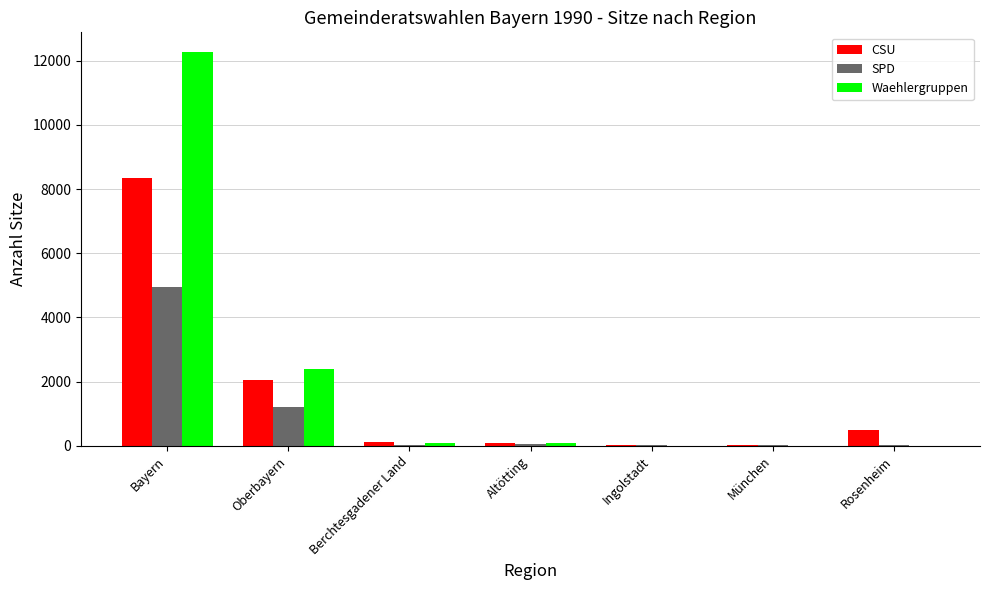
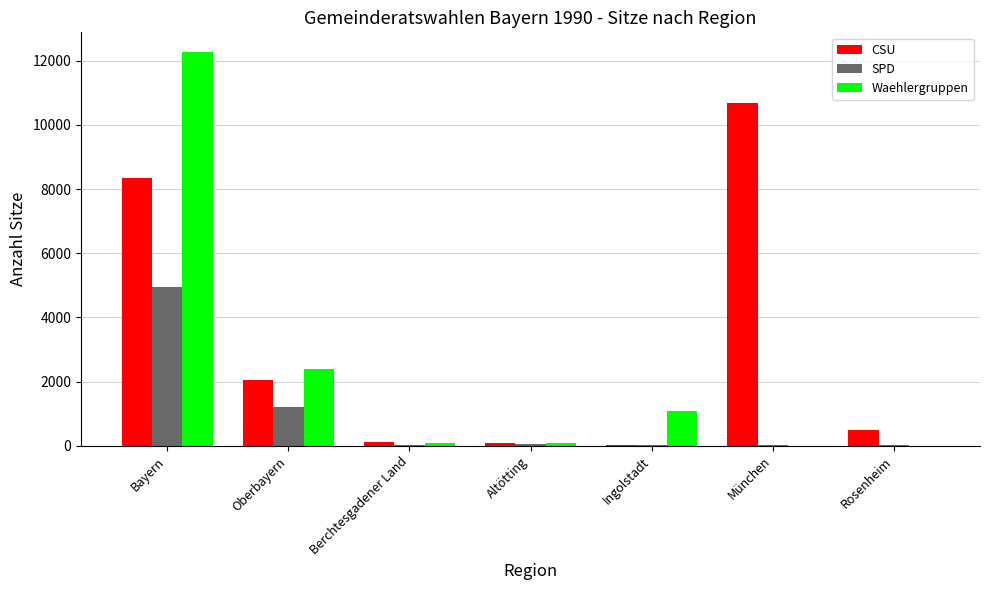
Waehlergruppen, Ingolstadt: 0 -> 1100
CSU, München: 0 -> 10700
